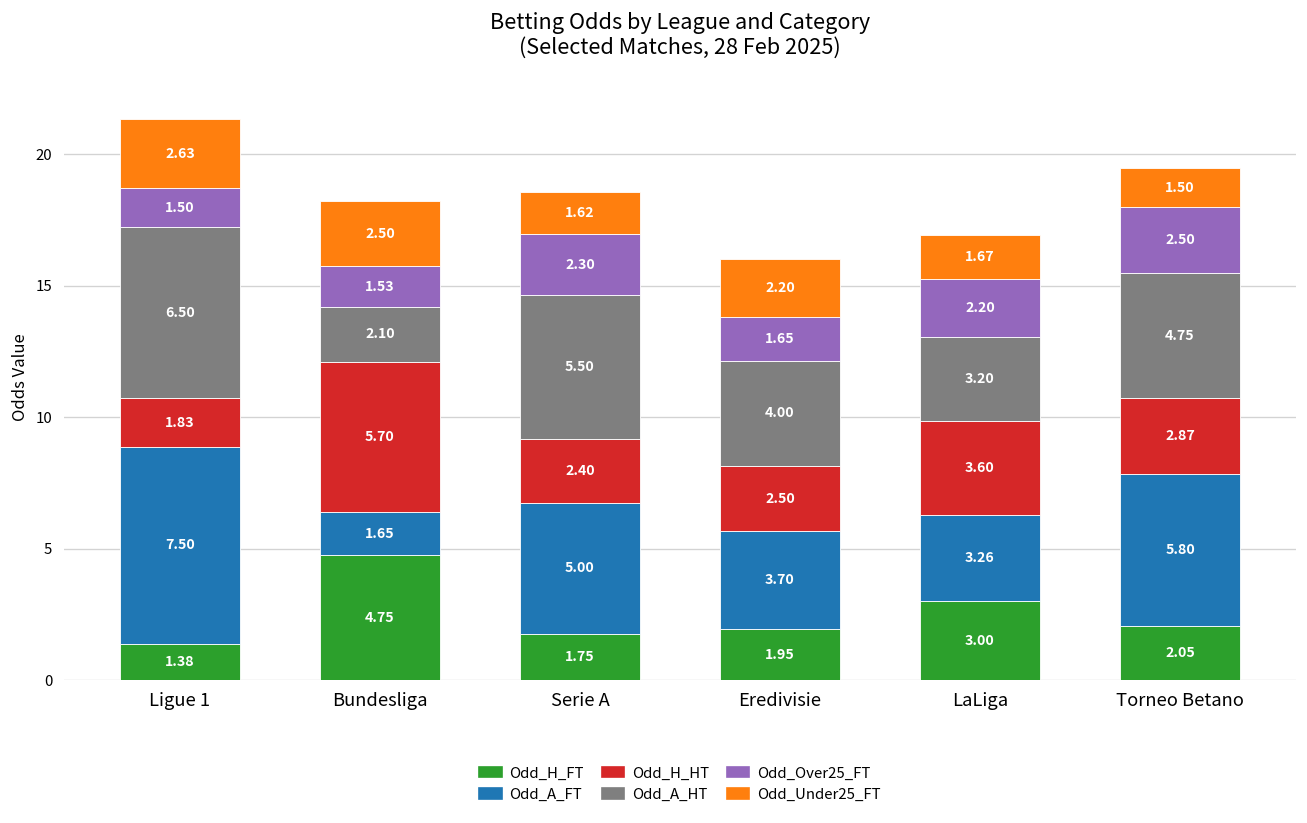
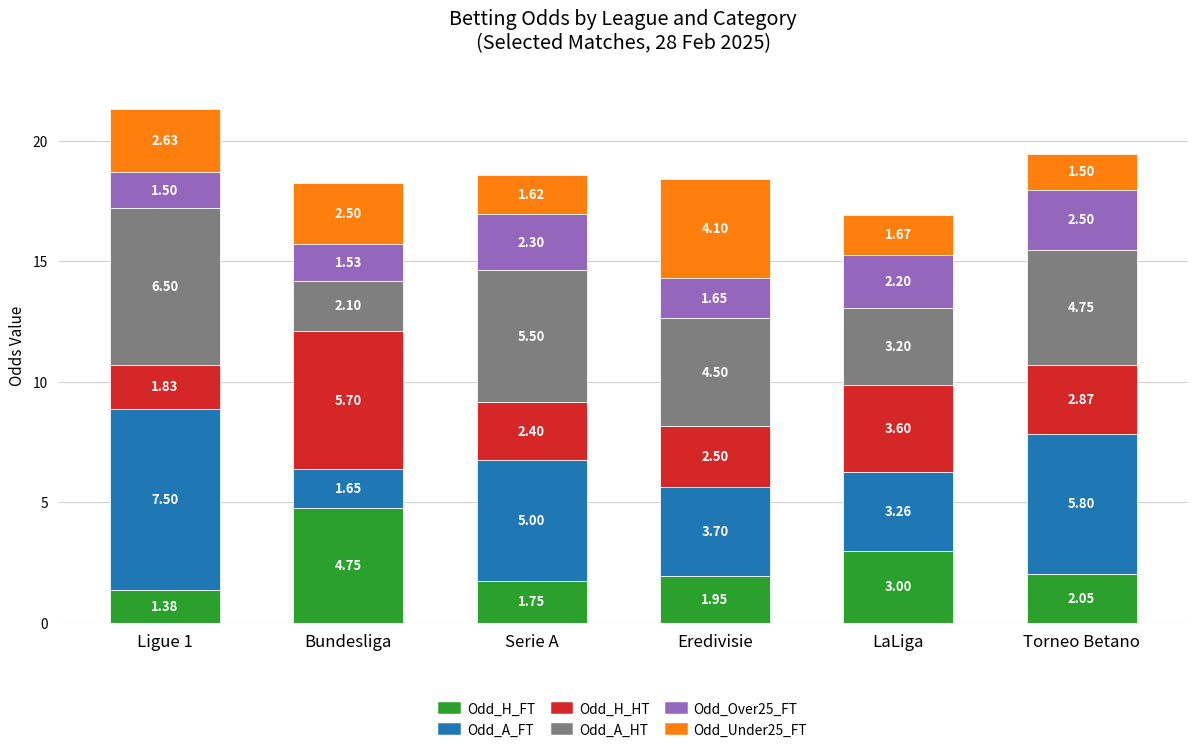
Odd_A_HT, Eredivisie: 4.00 -> 4.50
Odd_Under25_FT, Eredivisie: 2.20 -> 4.10
